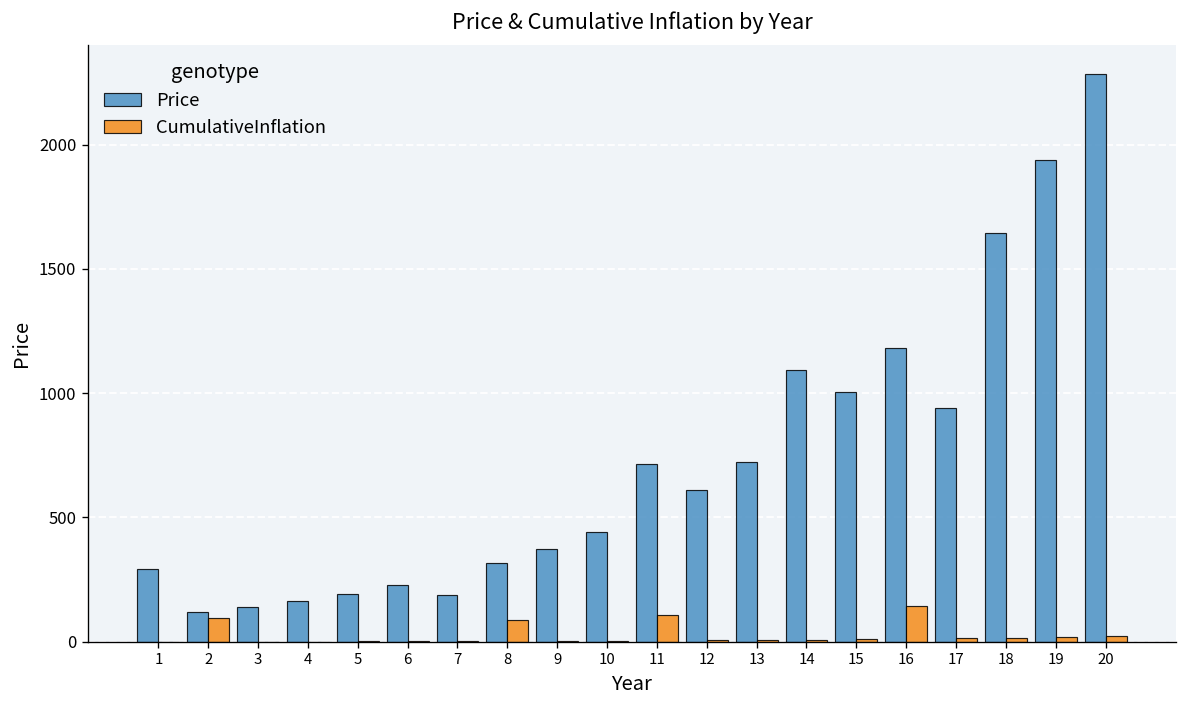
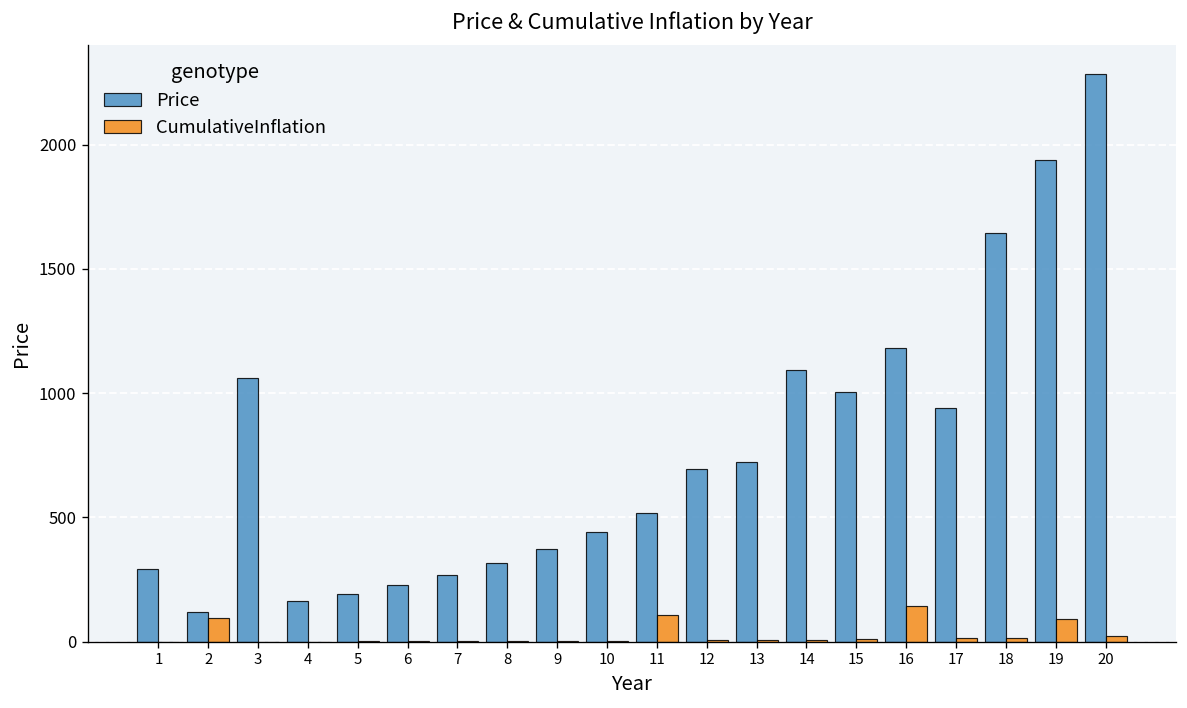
Price, 3: 140 -> 1060
Price, 7: 190 -> 270
CumulativeInflation, 8: 90 -> 0
Price, 11: 710 -> 520
Price, 12: 610 -> 700
CumulativeInflation, 19: 20 -> 90
